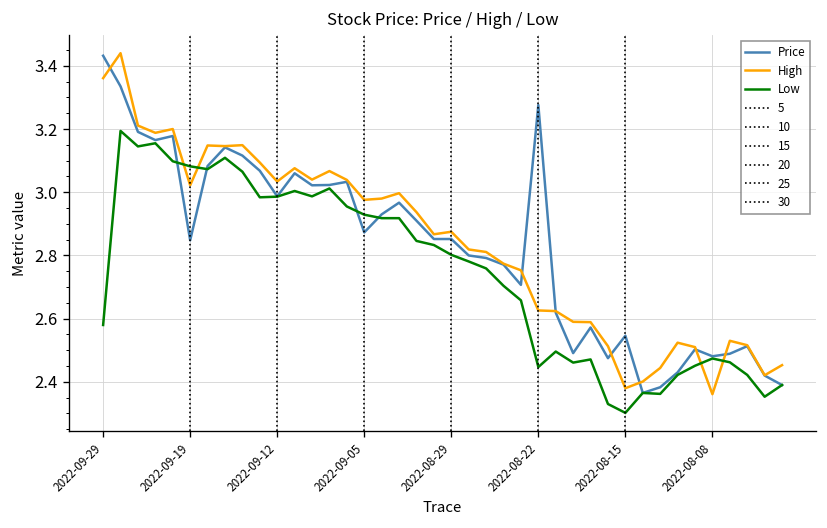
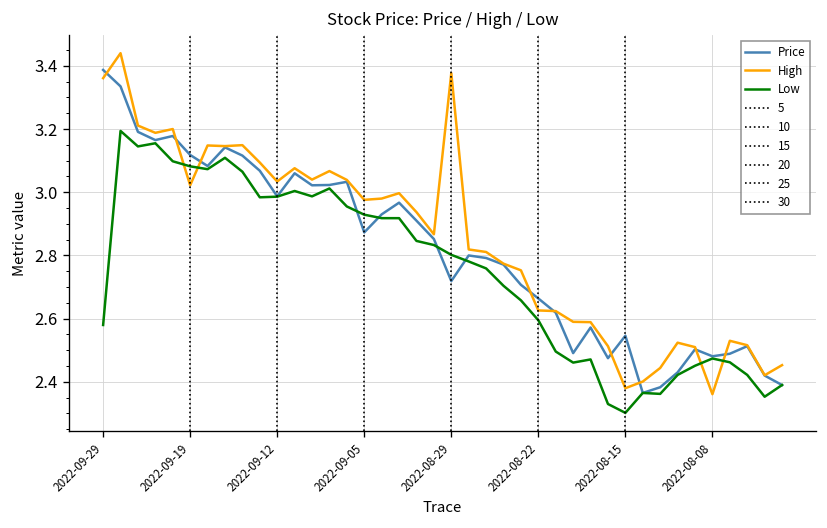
Price, 2022-09-29: 3.43 -> 3.39
Price, 2022-09-19: 2.85 -> 3.12
Price, 2022-08-29: 2.85 -> 2.72
High, 2022-08-29: 2.88 -> 3.38
Price, 2022-08-22: 3.28 -> 2.66
Low, 2022-08-22: 2.45 -> 2.60
